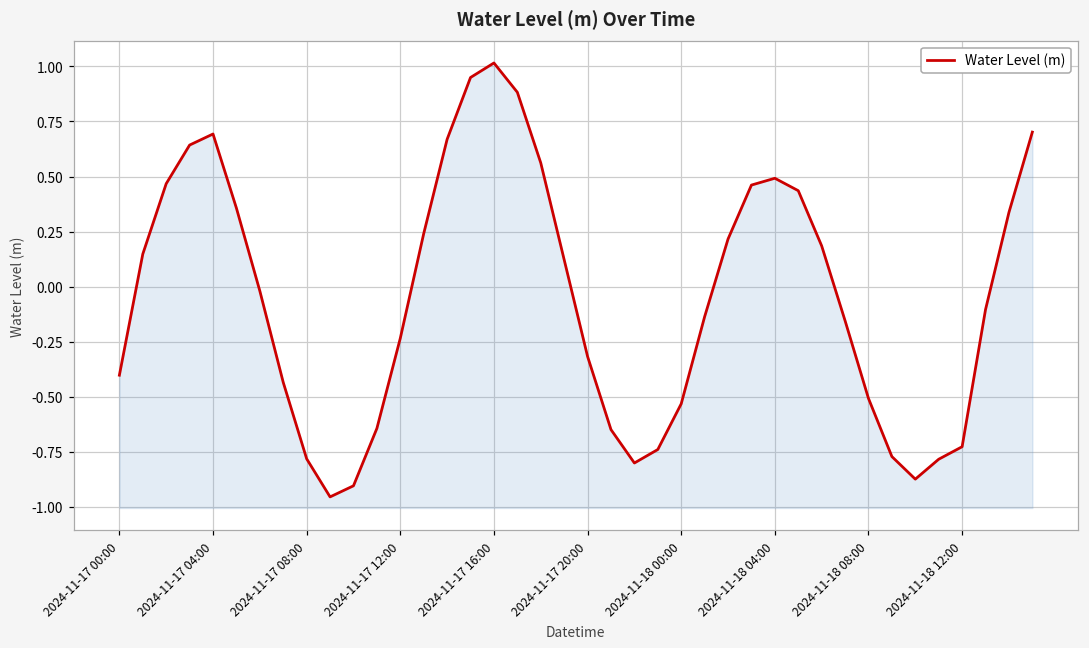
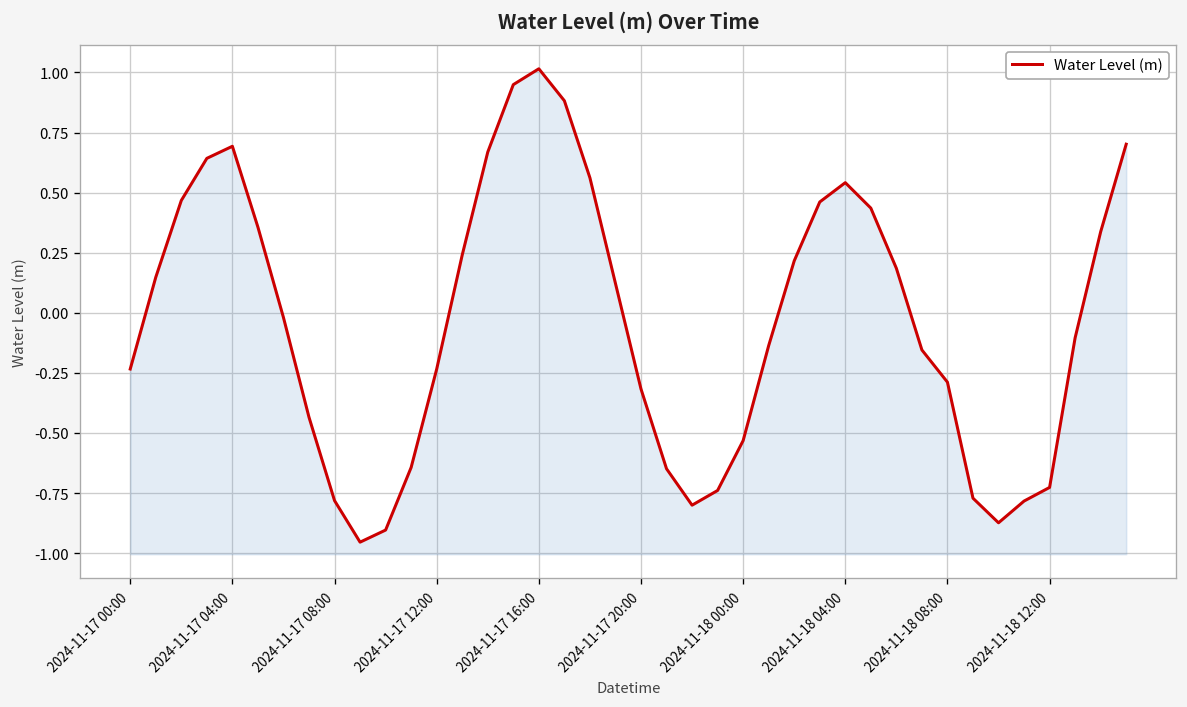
2024-11-17 00:00: -0.40 -> -0.23
2024-11-18 04:00: 0.49 -> 0.54
2024-11-18 08:00: -0.51 -> -0.29
